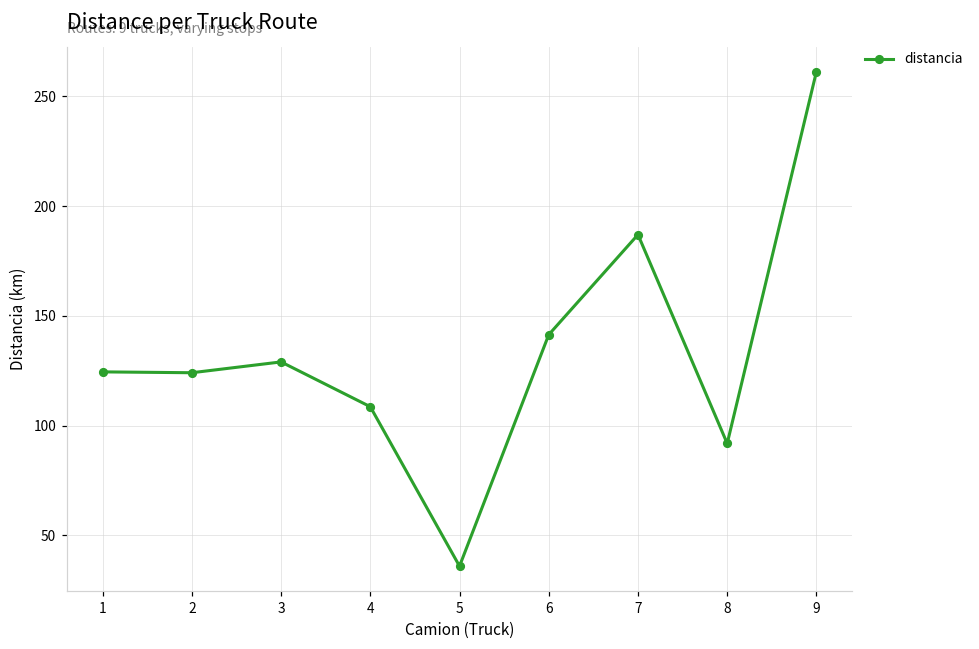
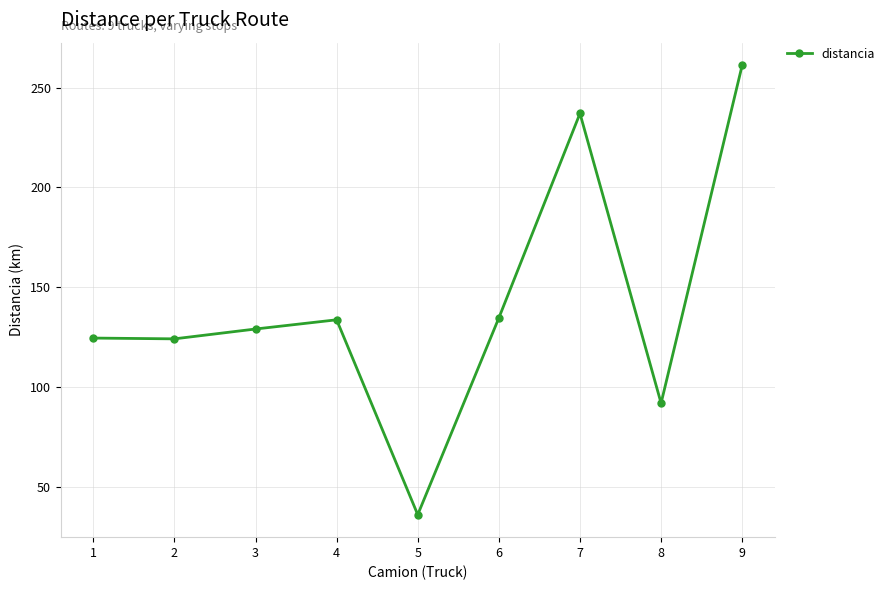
4: 109 -> 134
6: 141 -> 135
7: 187 -> 237
